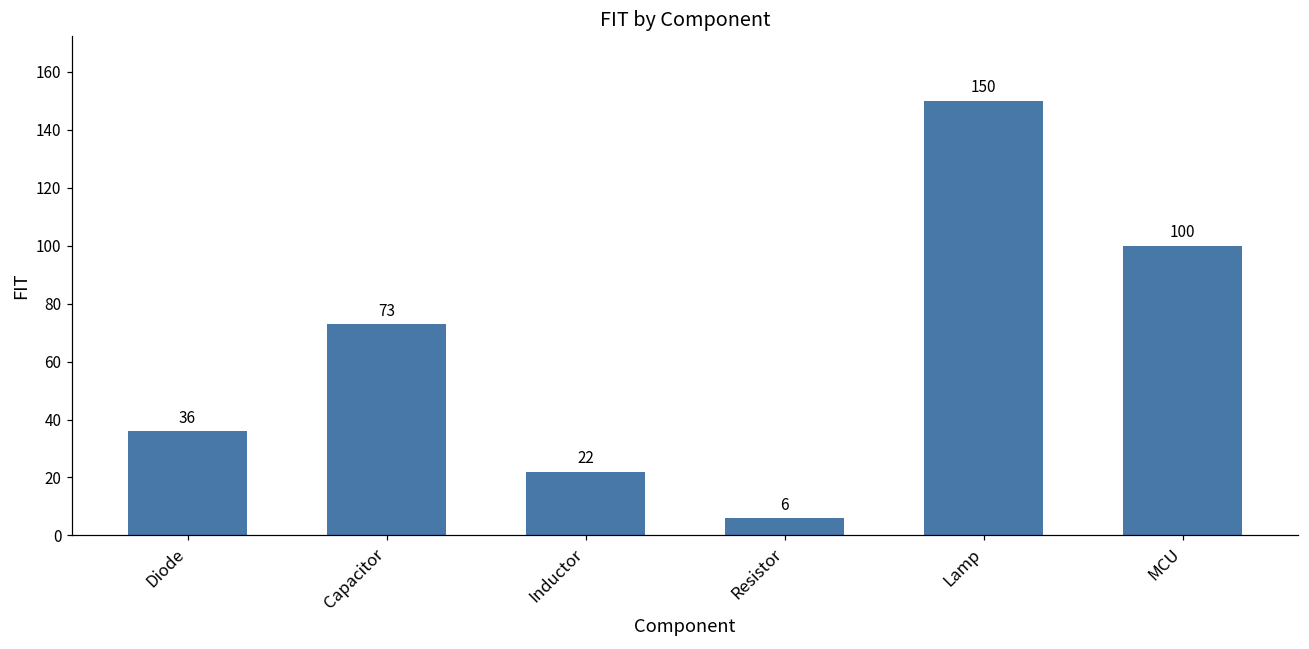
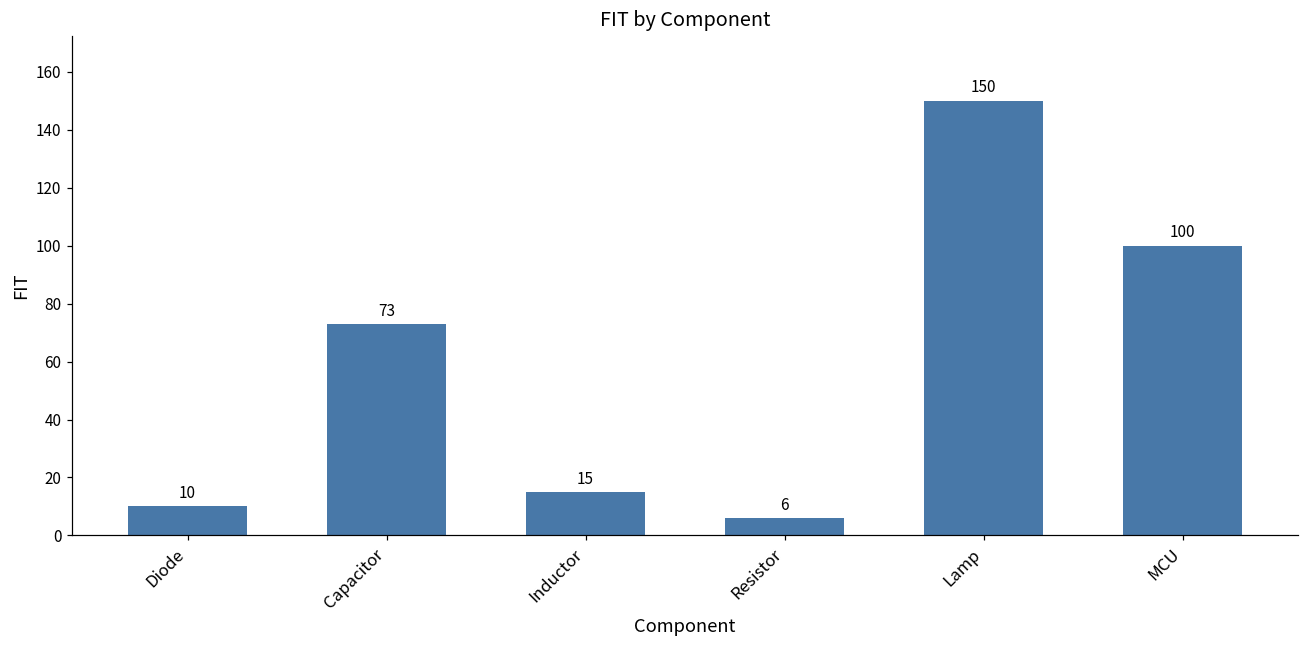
Diode: 36 -> 10
Inductor: 22 -> 15
